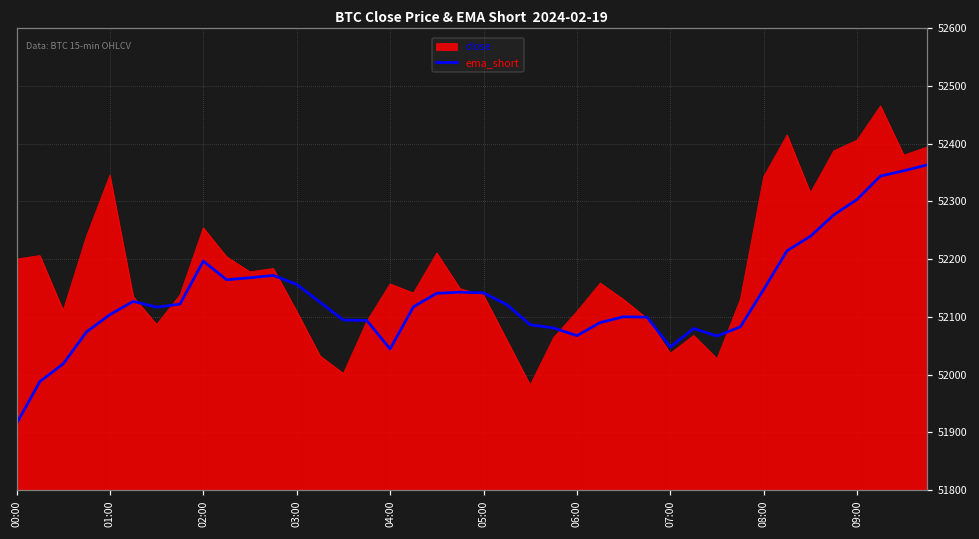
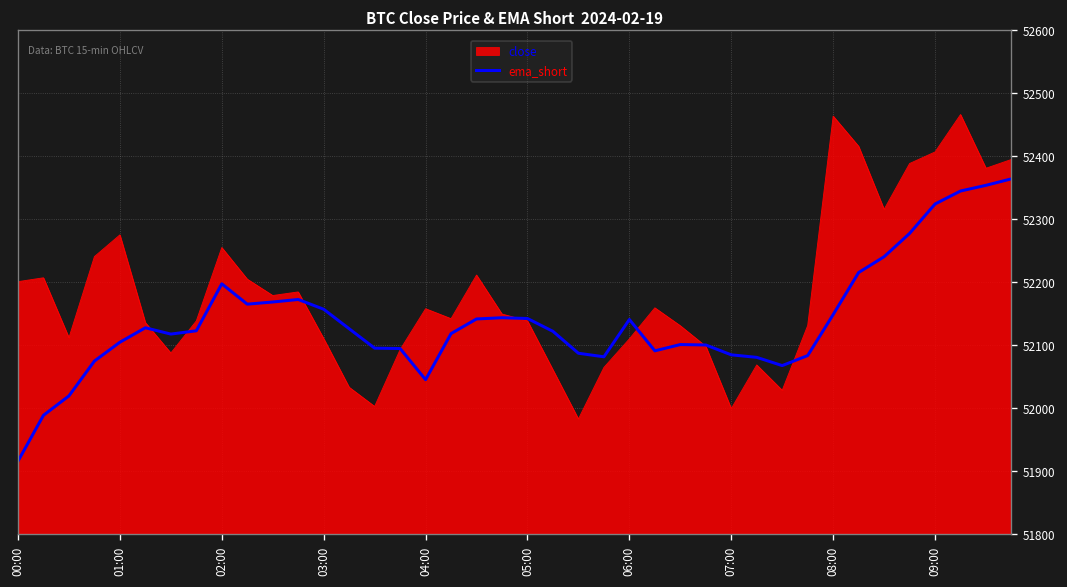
close, 01:00: 52350 -> 52270
ema_short, 06:00: 52070 -> 52140
close, 07:00: 52040 -> 52000
ema_short, 07:00: 52050 -> 52080
close, 08:00: 52340 -> 52460
ema_short, 09:00: 52300 -> 52320
